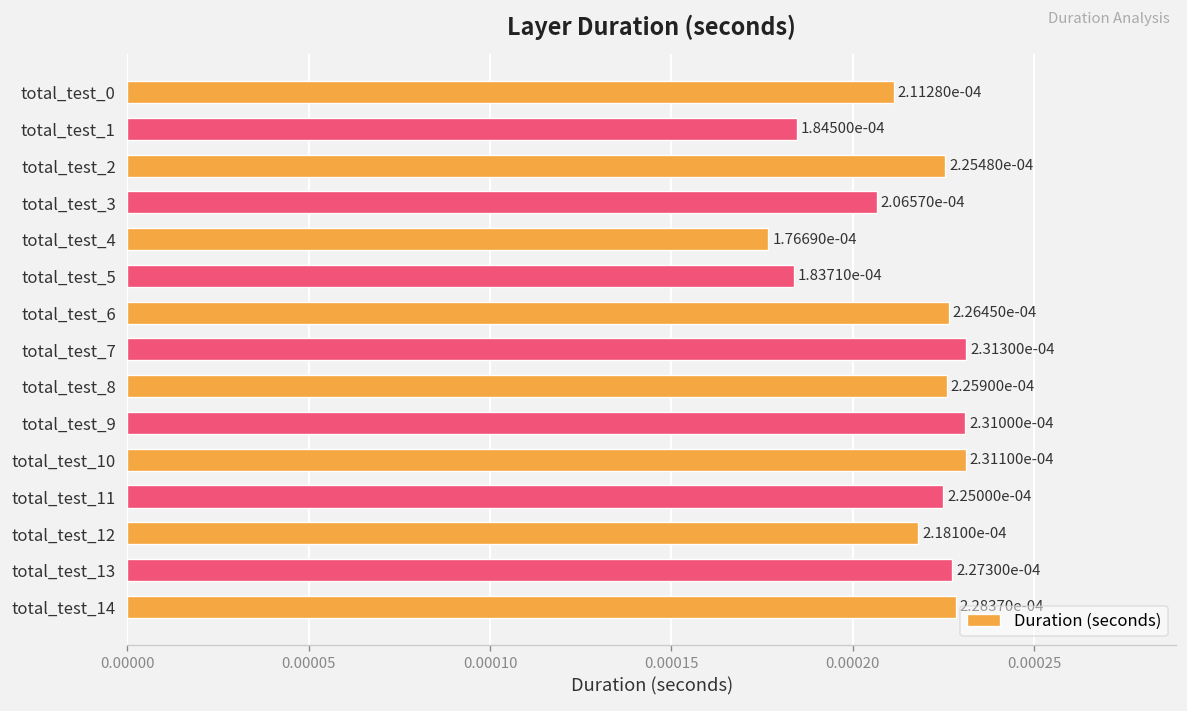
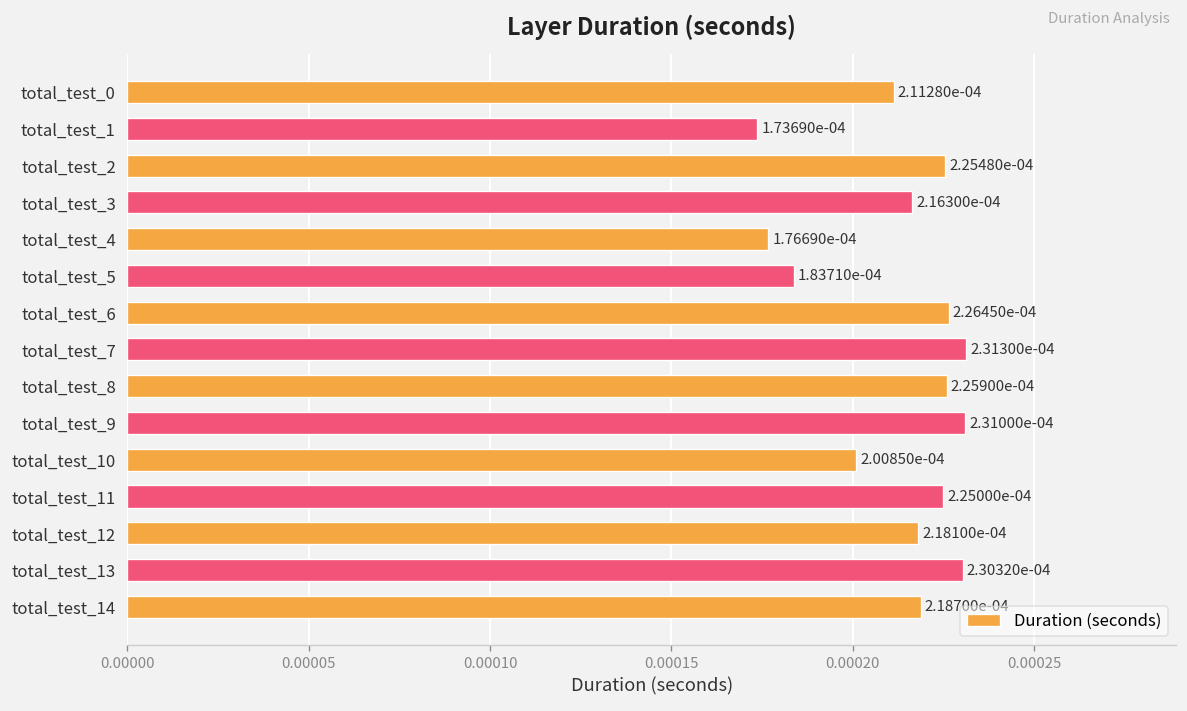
total_test_1: 1.84500e-04 -> 1.73690e-04
total_test_3: 2.06570e-04 -> 2.16300e-04
total_test_10: 2.31100e-04 -> 2.00850e-04
total_test_13: 2.27300e-04 -> 2.30320e-04
total_test_14: 0.000228 -> 0.000219
